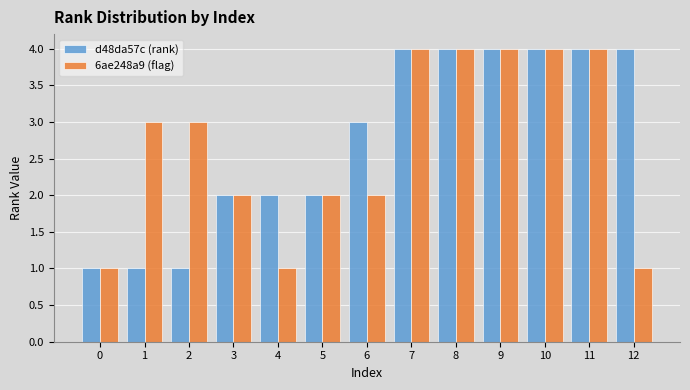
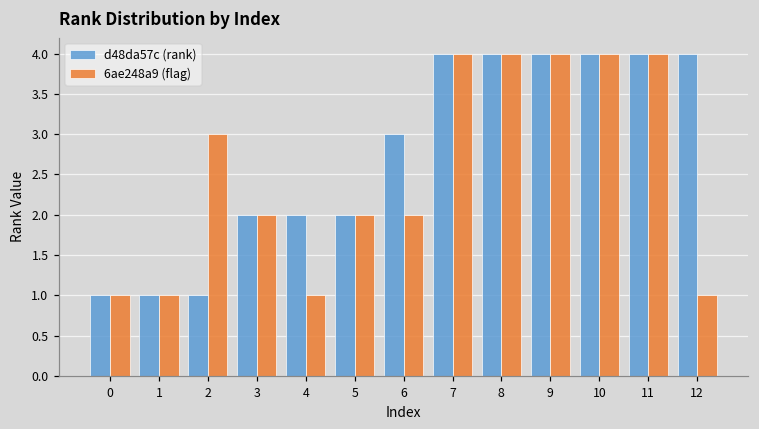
6ae248a9 (flag), 1: 3 -> 1
